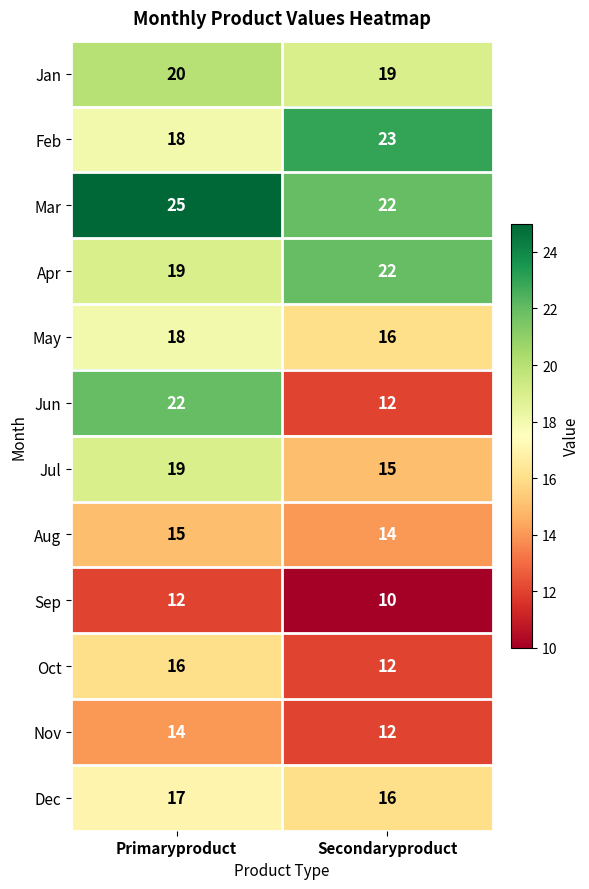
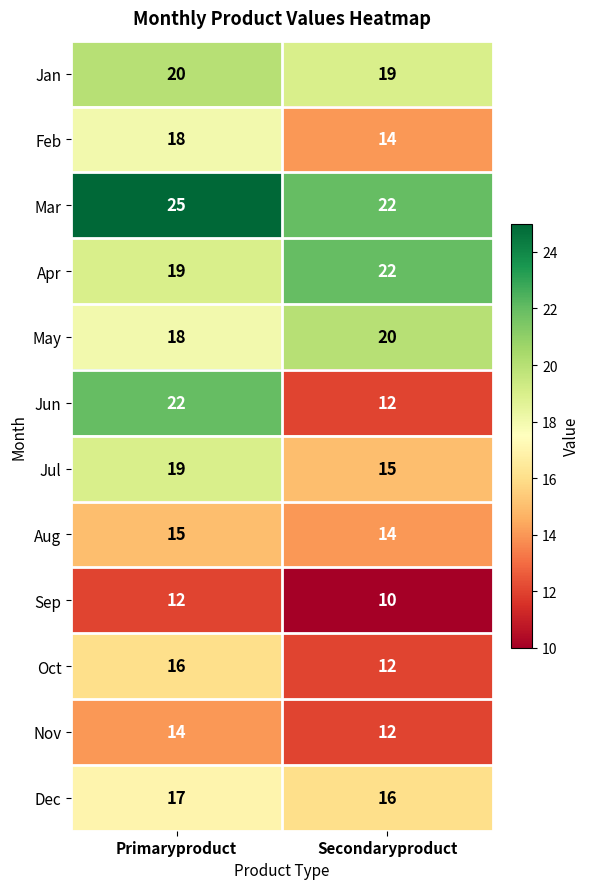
Feb, Secondaryproduct: 23 -> 14
May, Secondaryproduct: 16 -> 20
